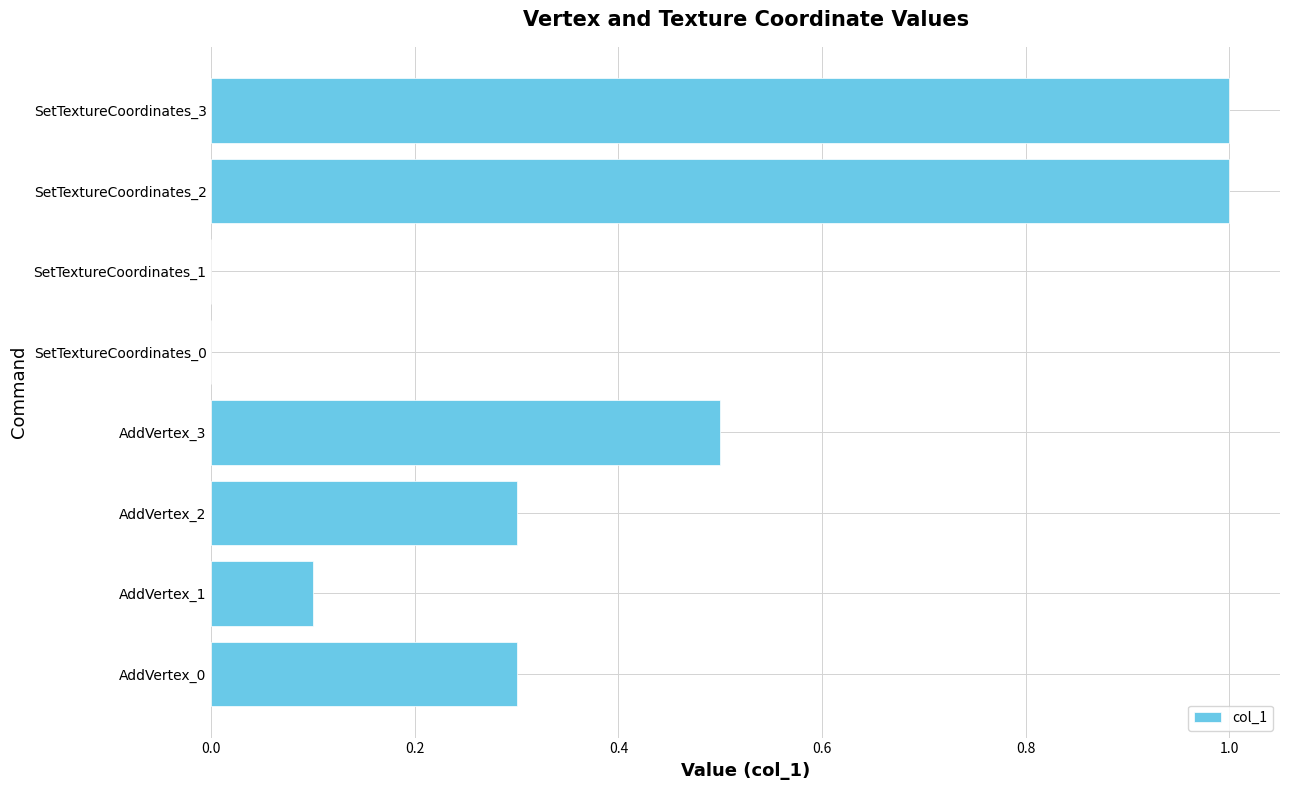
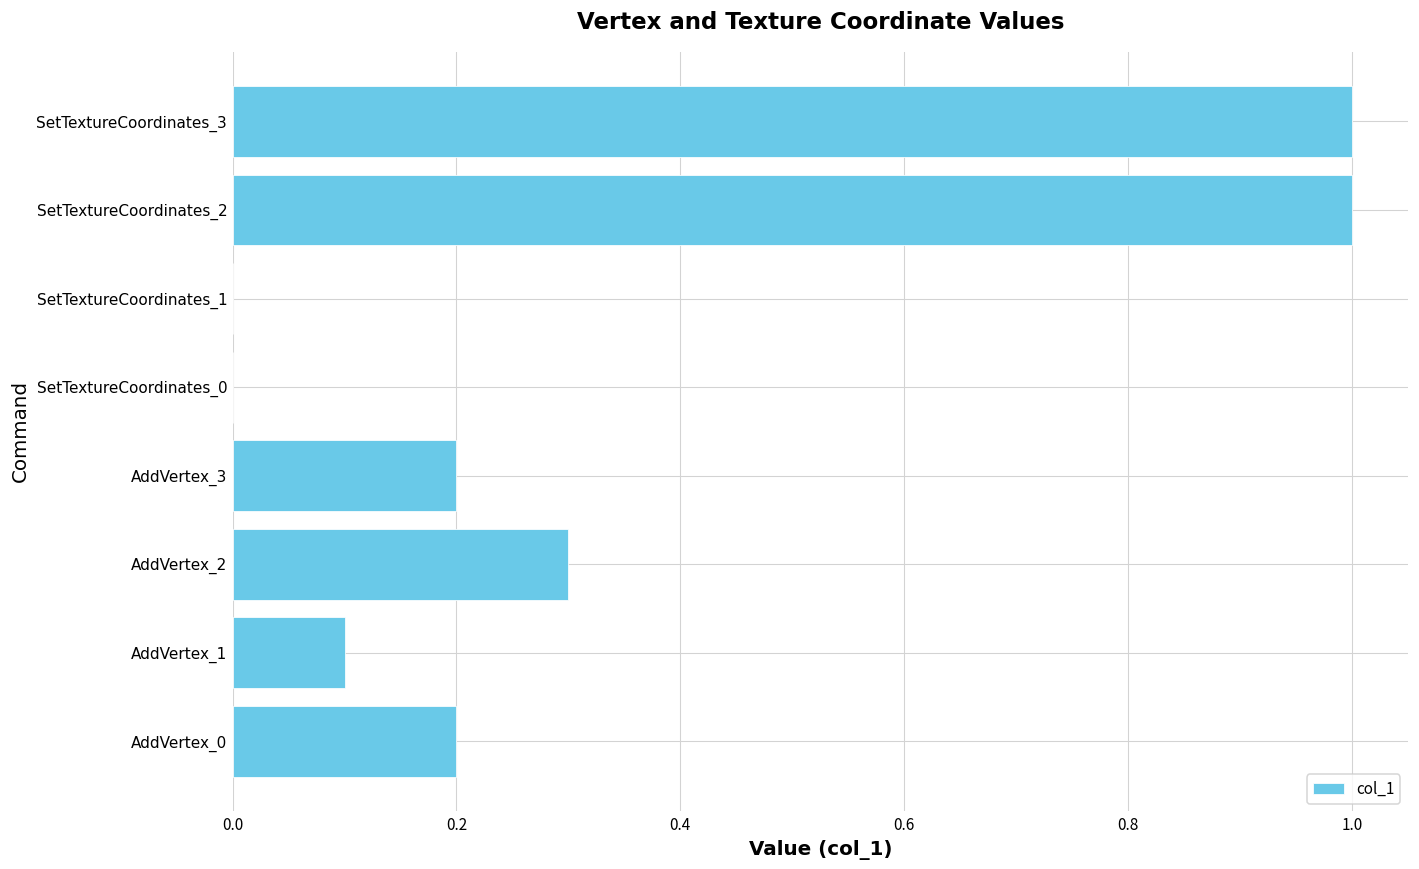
AddVertex_3: 0.5 -> 0.2
AddVertex_0: 0.3 -> 0.2
